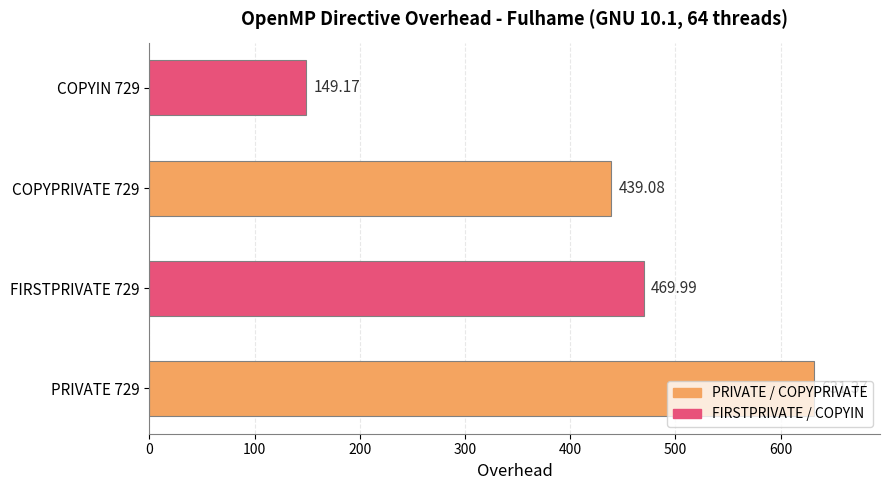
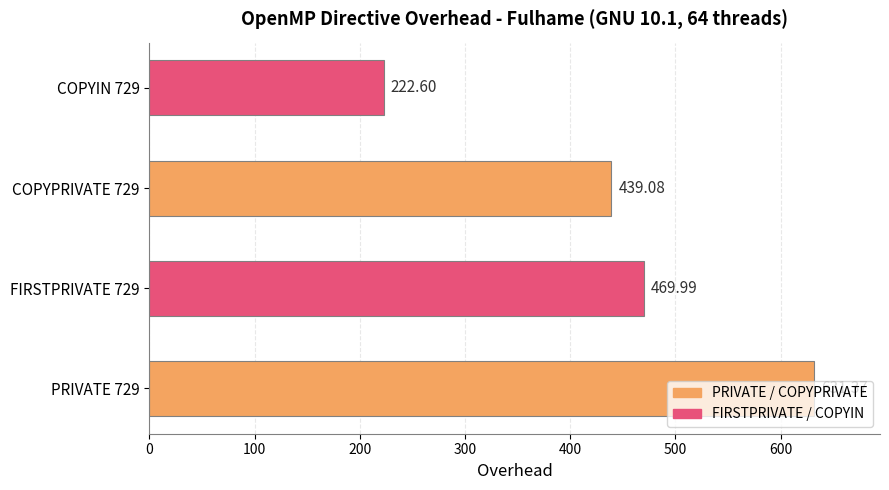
COPYIN 729: 149.17 -> 222.60
